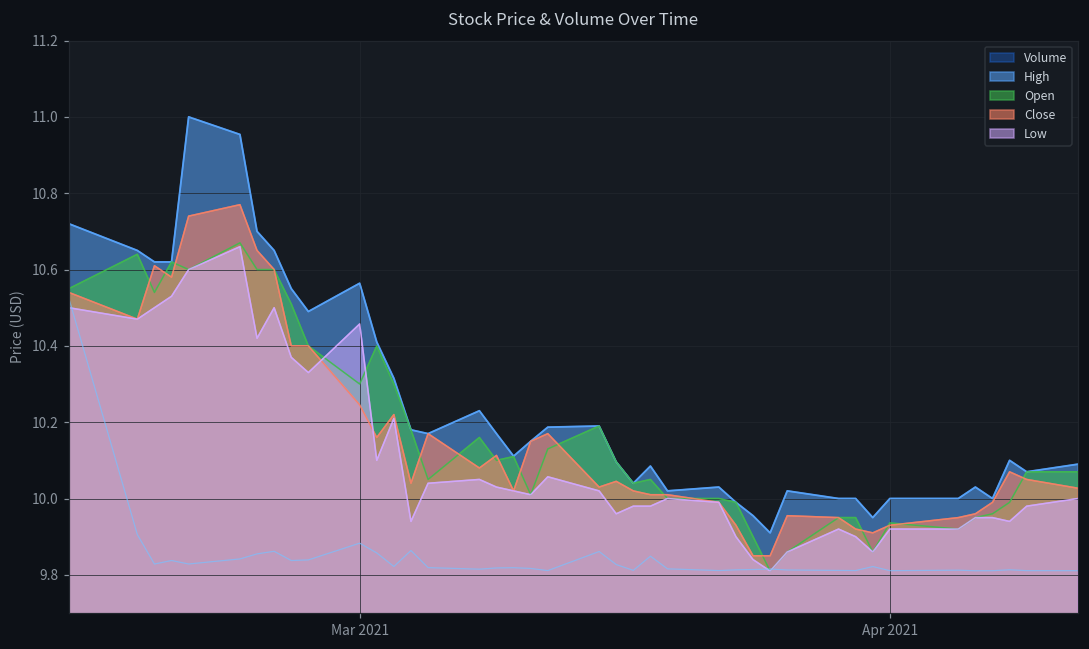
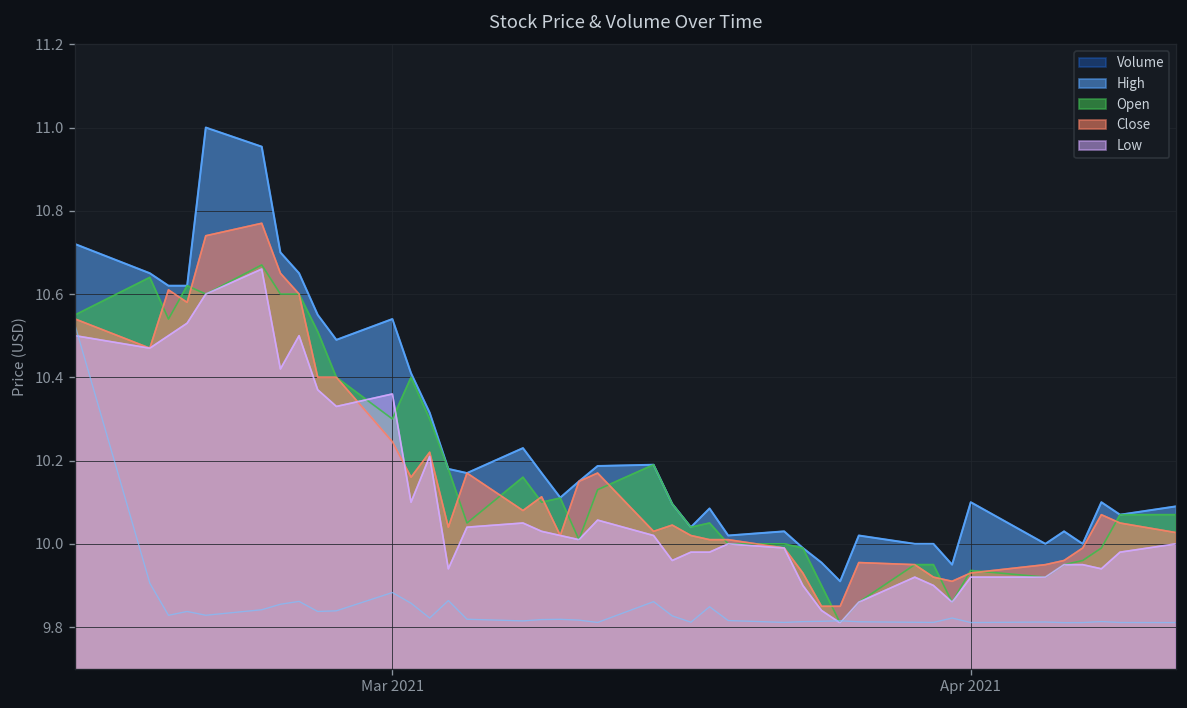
High, Mar 2021: 10.56 -> 10.54
Low, Mar 2021: 10.46 -> 10.36
High, Apr 2021: 10.0 -> 10.1
